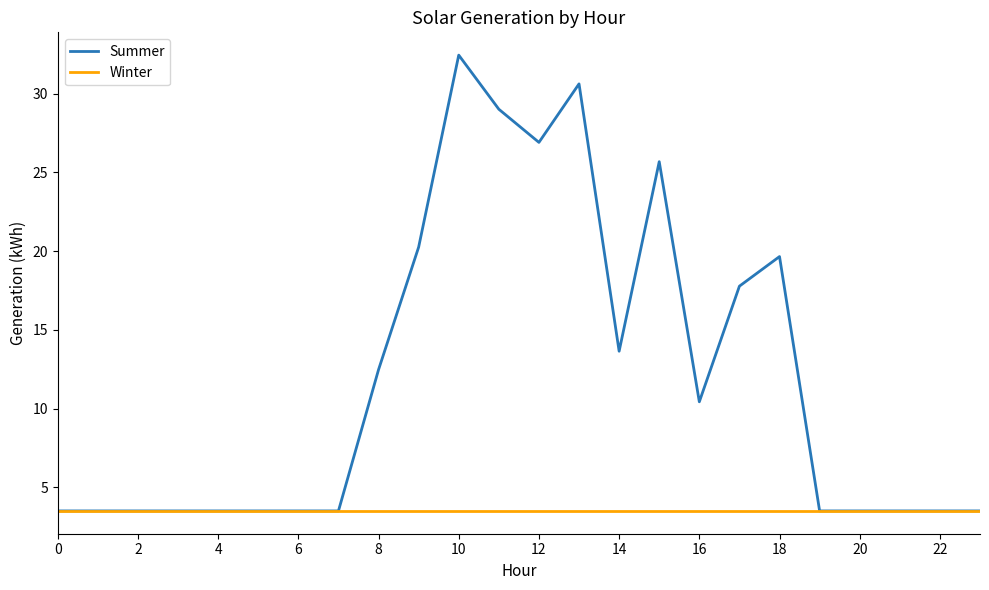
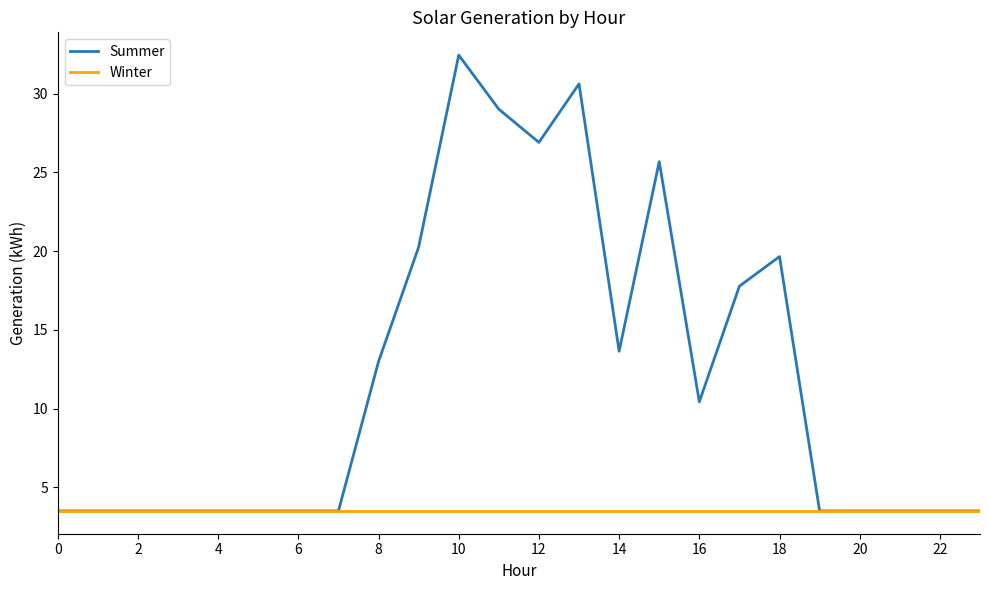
Summer, 8: 12.5 -> 13.0
